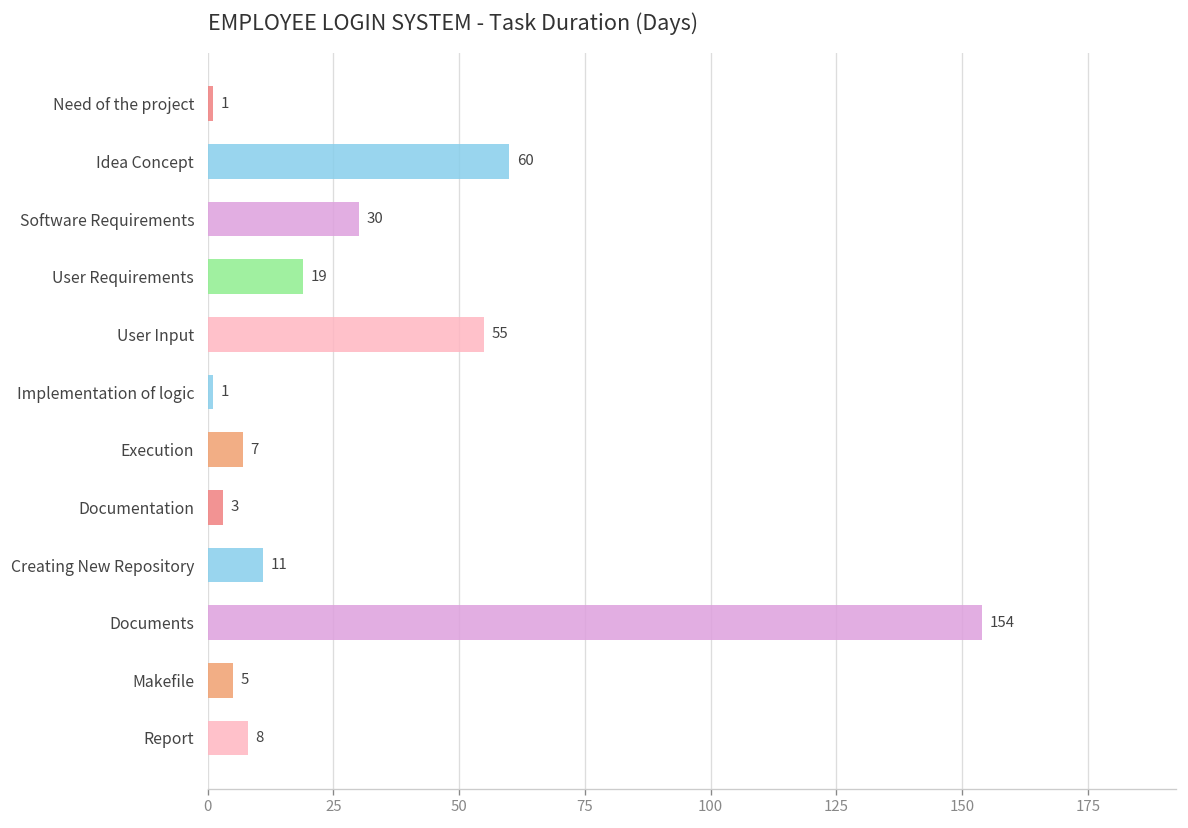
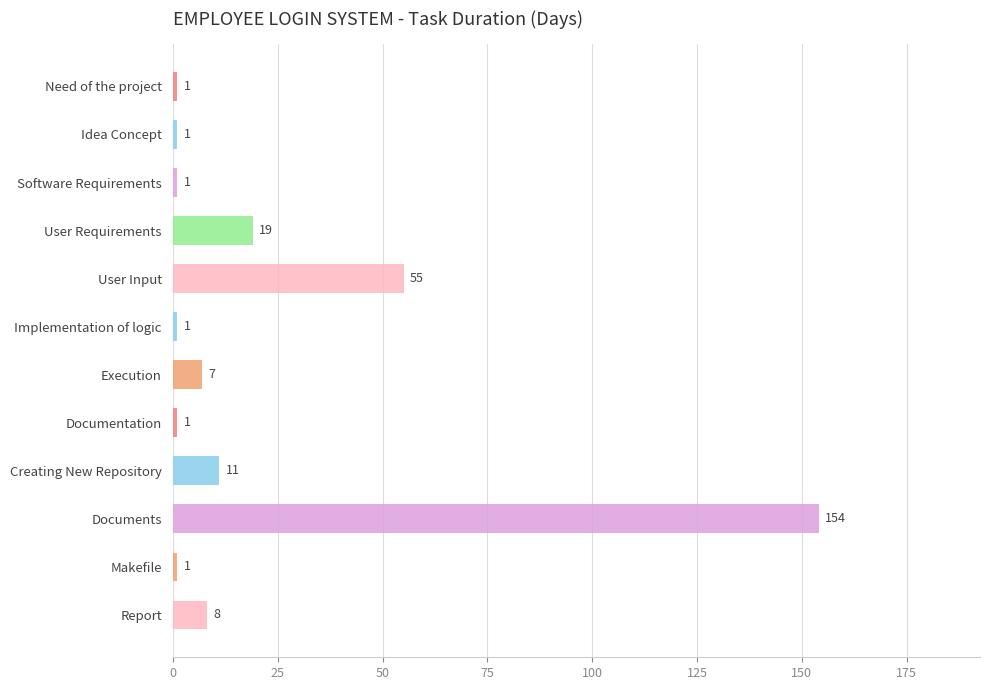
Idea Concept: 60 -> 1
Software Requirements: 30 -> 1
Documentation: 3 -> 1
Makefile: 5 -> 1
